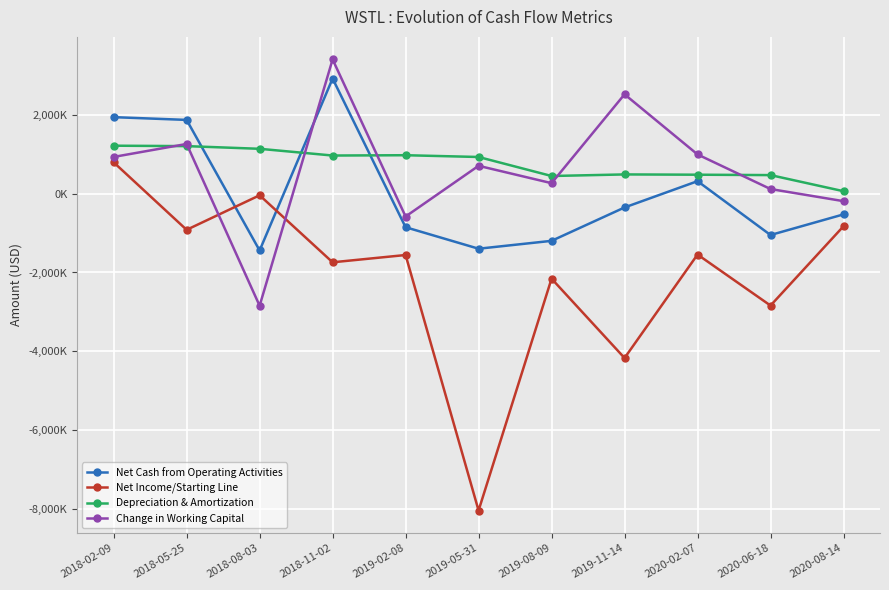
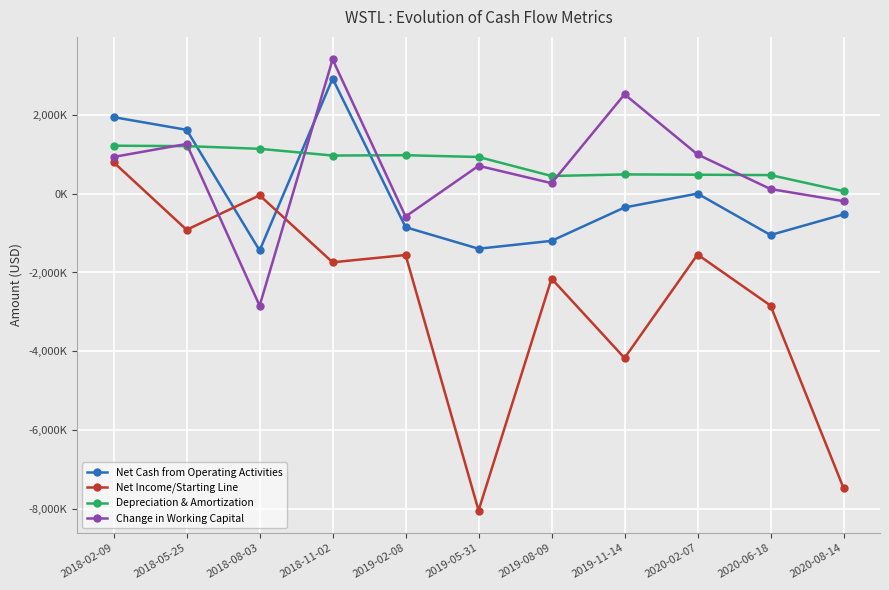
Net Cash from Operating Activities, 2018-05-25: 1,900,000 -> 1,600,000
Net Cash from Operating Activities, 2020-02-07: 300,000 -> 0
Net Income/Starting Line, 2020-08-14: -800,000 -> -7,500,000
